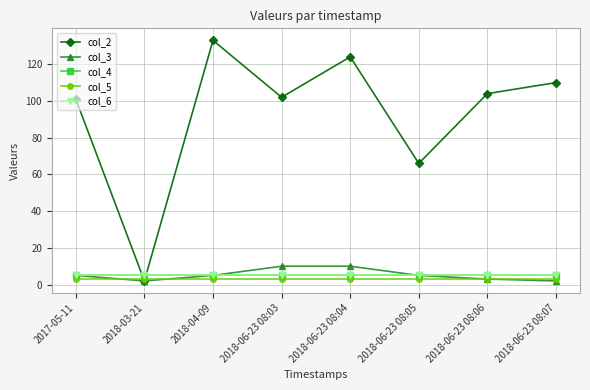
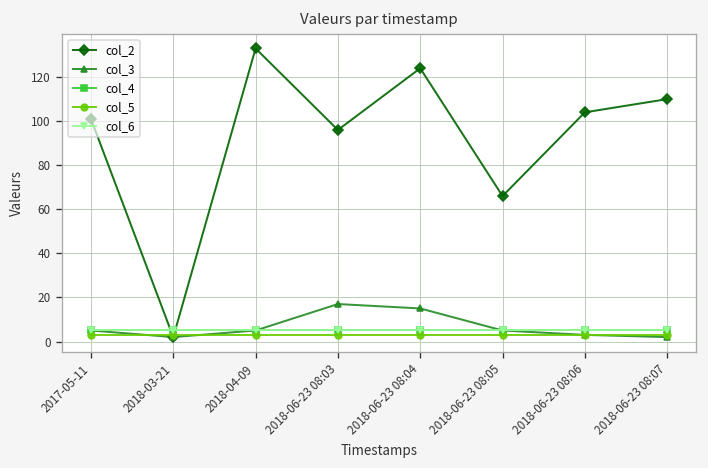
col_2, 2018-06-23 08:03: 102 -> 96
col_3, 2018-06-23 08:03: 10 -> 17
col_3, 2018-06-23 08:04: 10 -> 15
